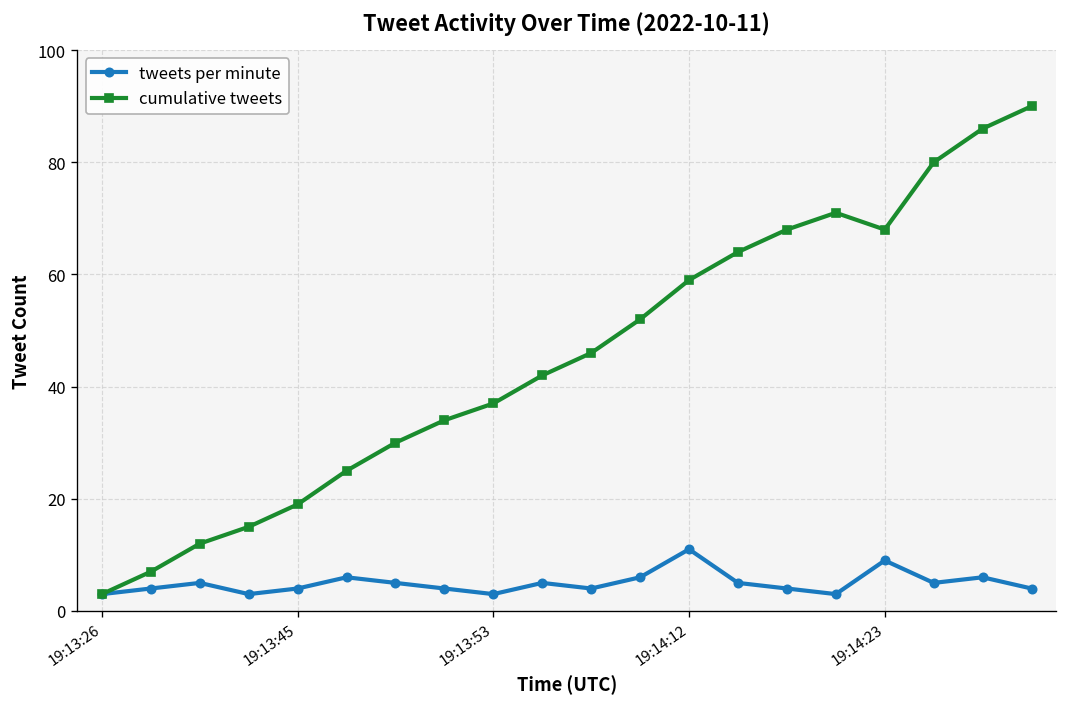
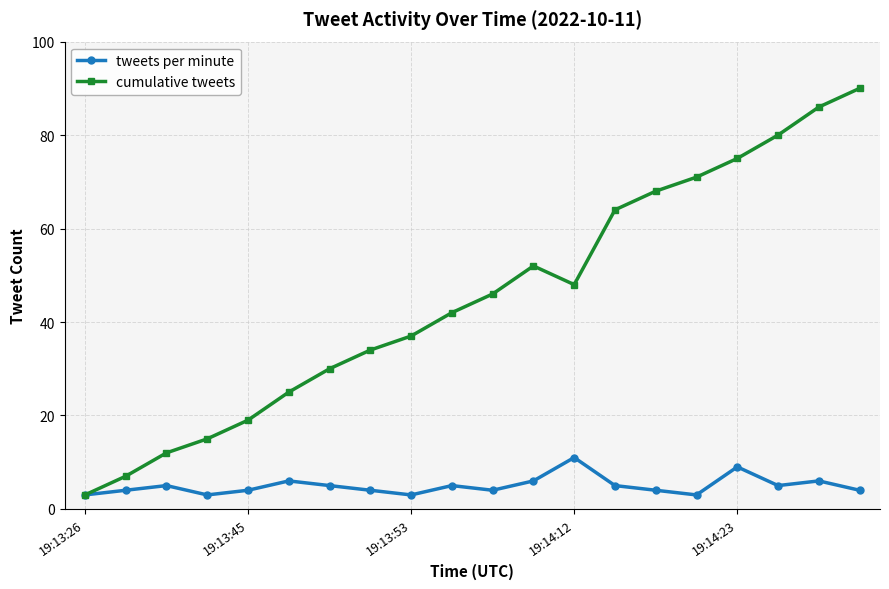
cumulative tweets, 19:14:12: 59 -> 48
cumulative tweets, 19:14:23: 68 -> 75
